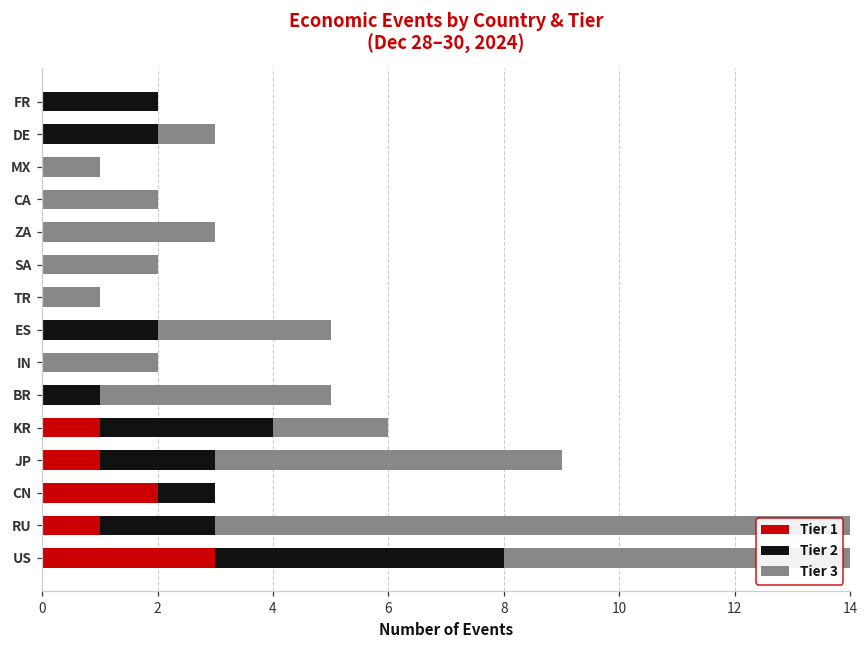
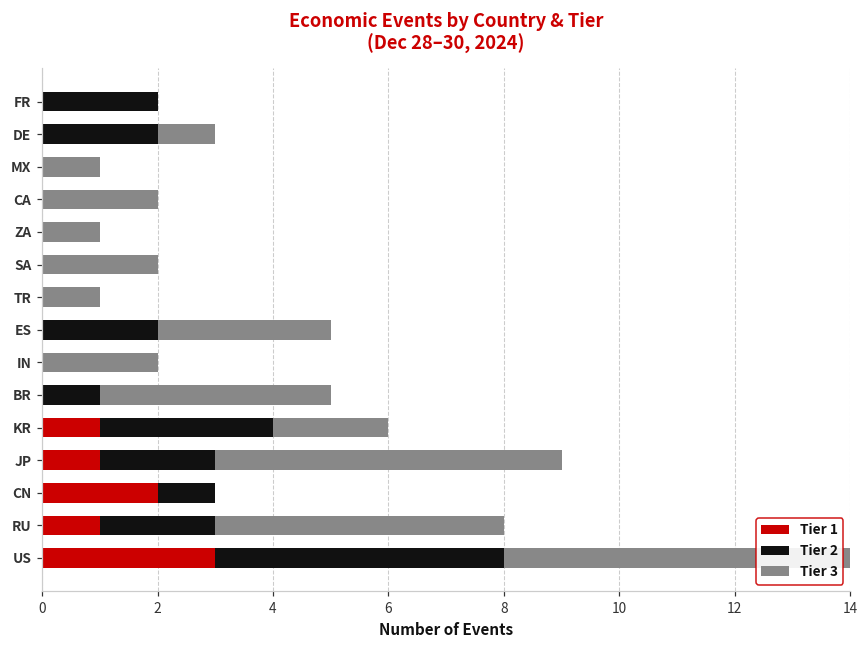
Tier 3, ZA: 3 -> 1
Tier 3, RU: 11 -> 5
